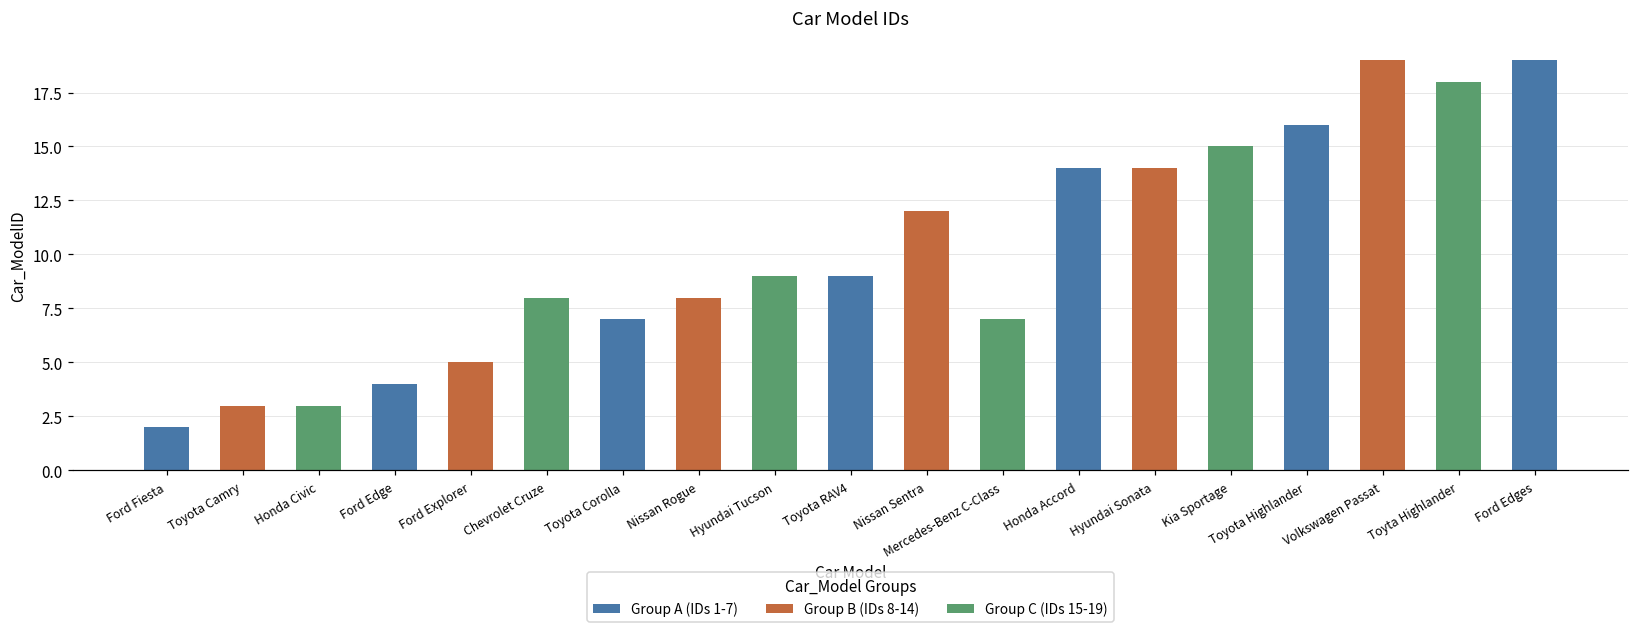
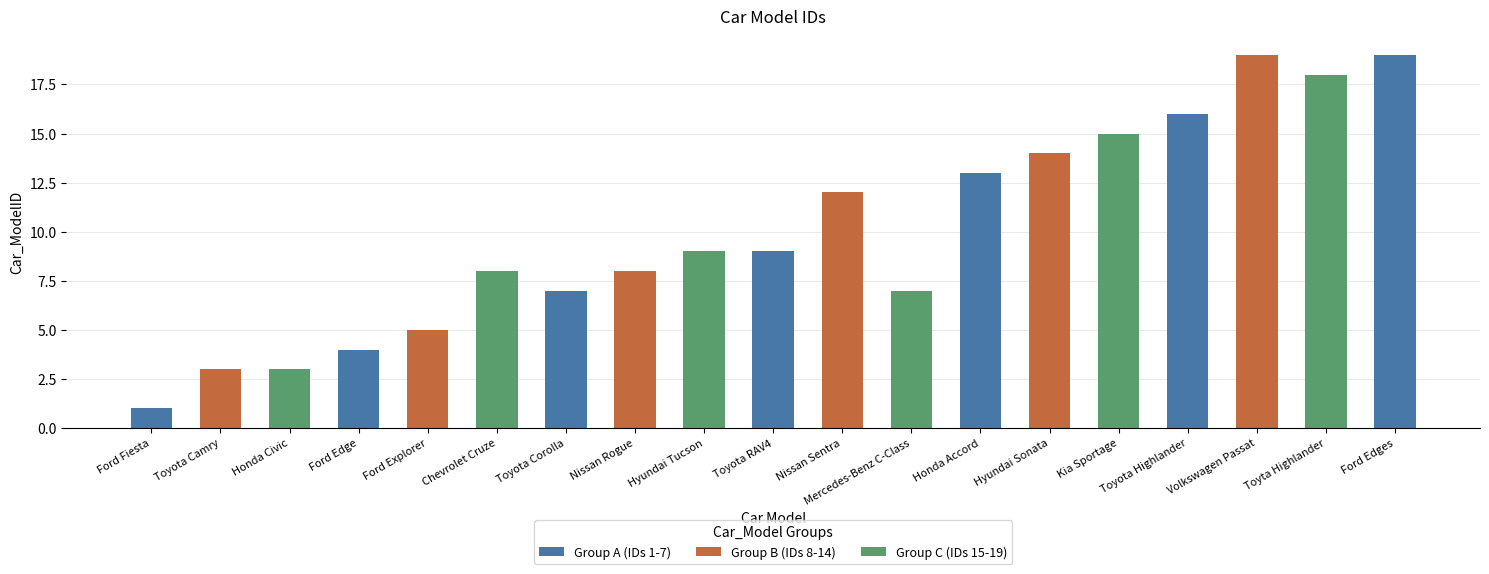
Ford Fiesta: 2 -> 1
Honda Accord: 14 -> 13
